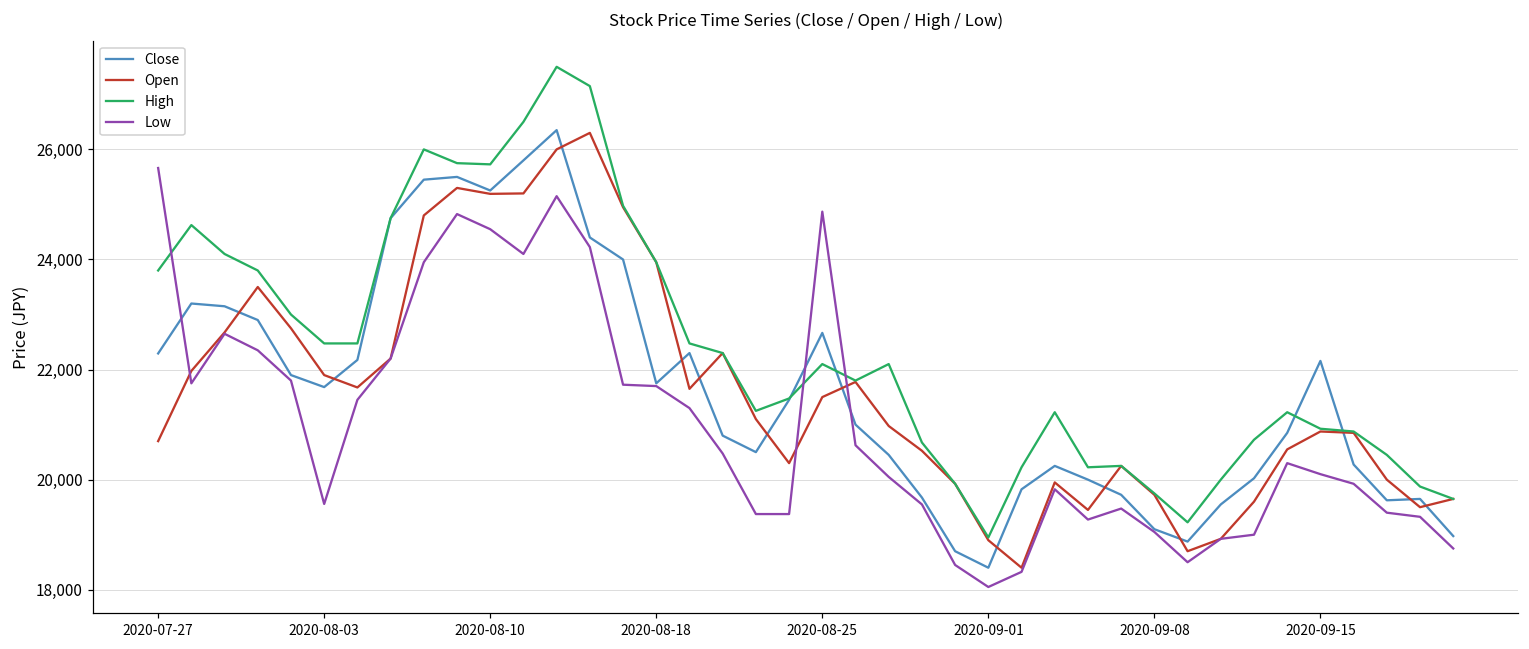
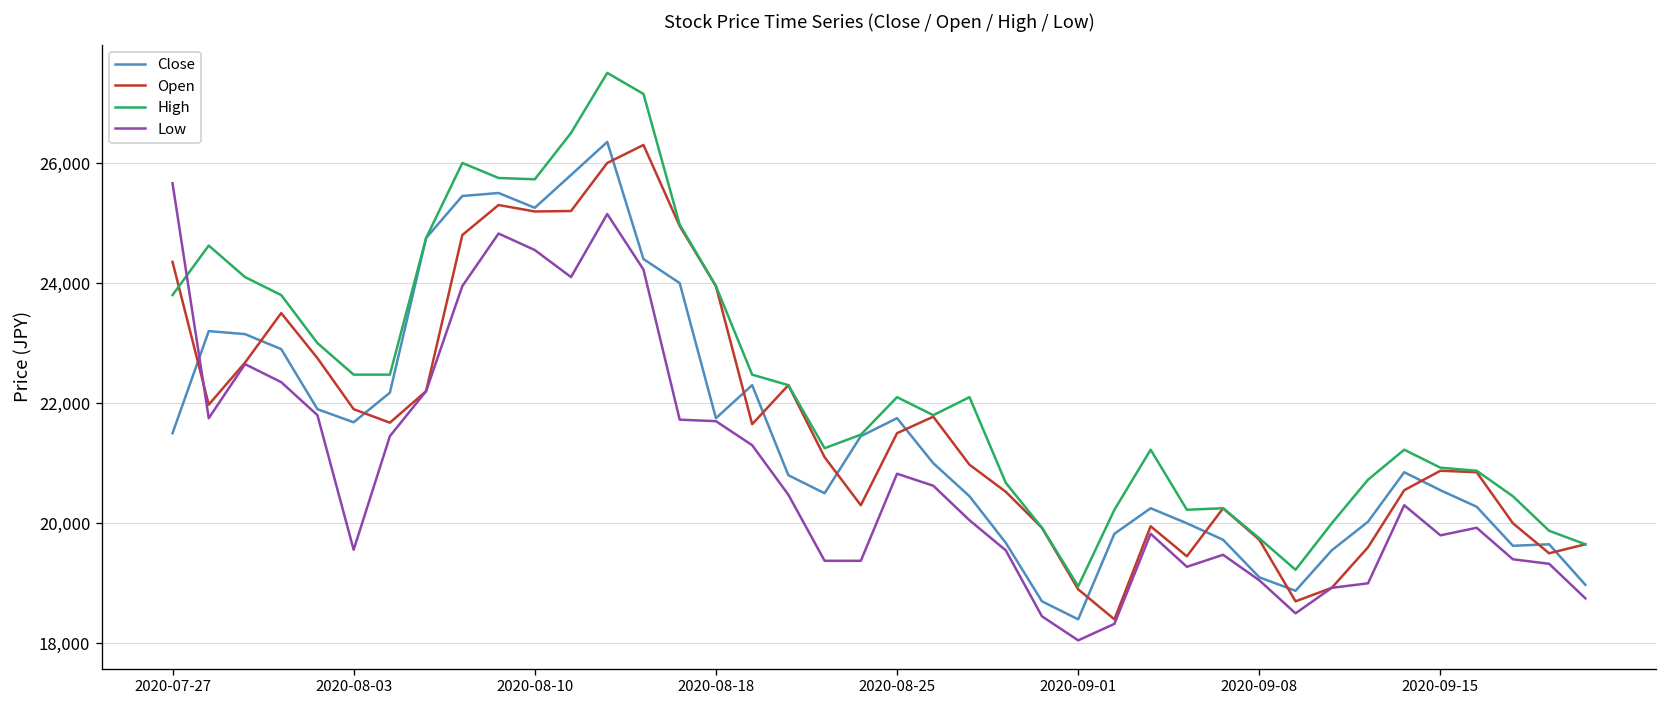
Close, 2020-07-27: 22,300 -> 21,500
Open, 2020-07-27: 20,700 -> 24,400
Close, 2020-08-25: 22,700 -> 21,800
Low, 2020-08-25: 24,900 -> 20,800
Close, 2020-09-15: 22,200 -> 20,600
Low, 2020-09-15: 20,100 -> 19,800
